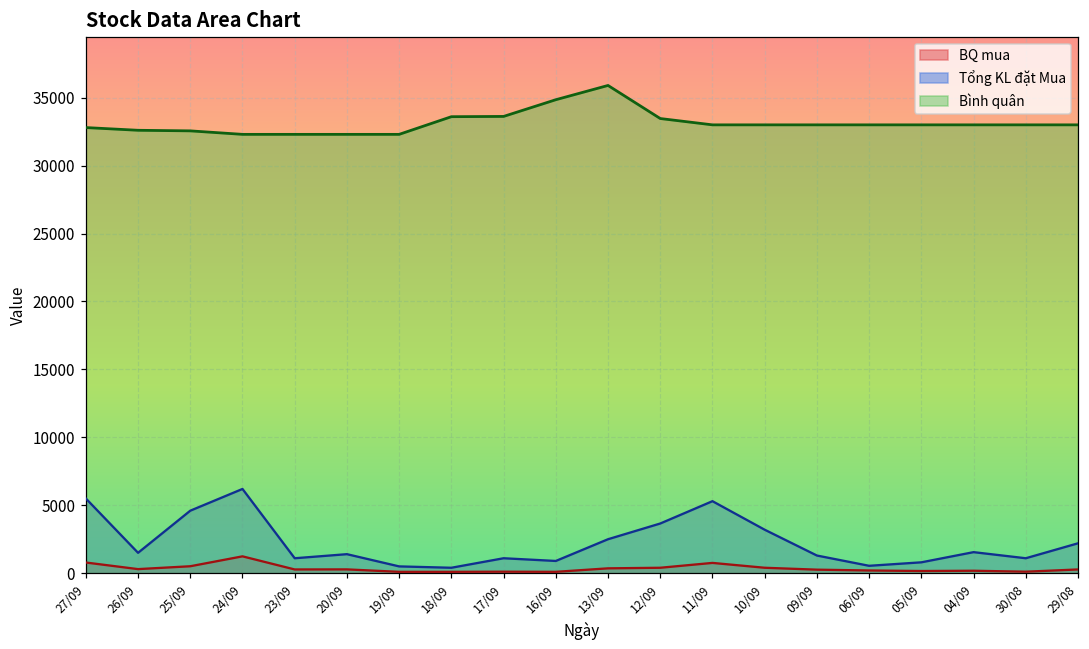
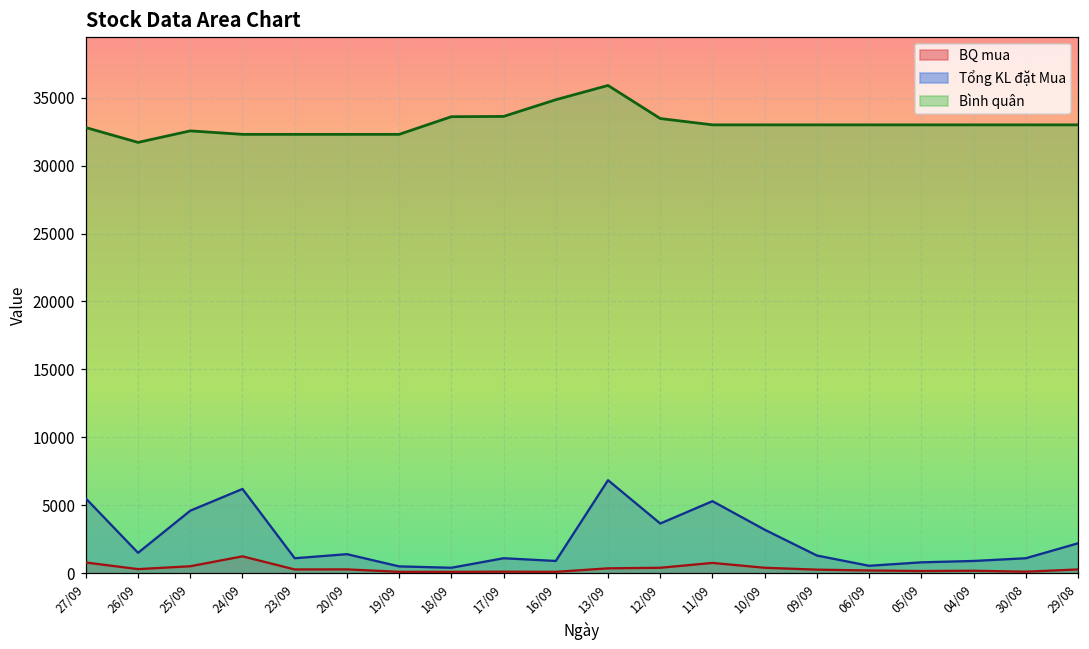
Bình quân, 26/09: 32600 -> 31700
Tổng KL đặt Mua, 13/09: 2500 -> 6800
Tổng KL đặt Mua, 04/09: 1500 -> 900
